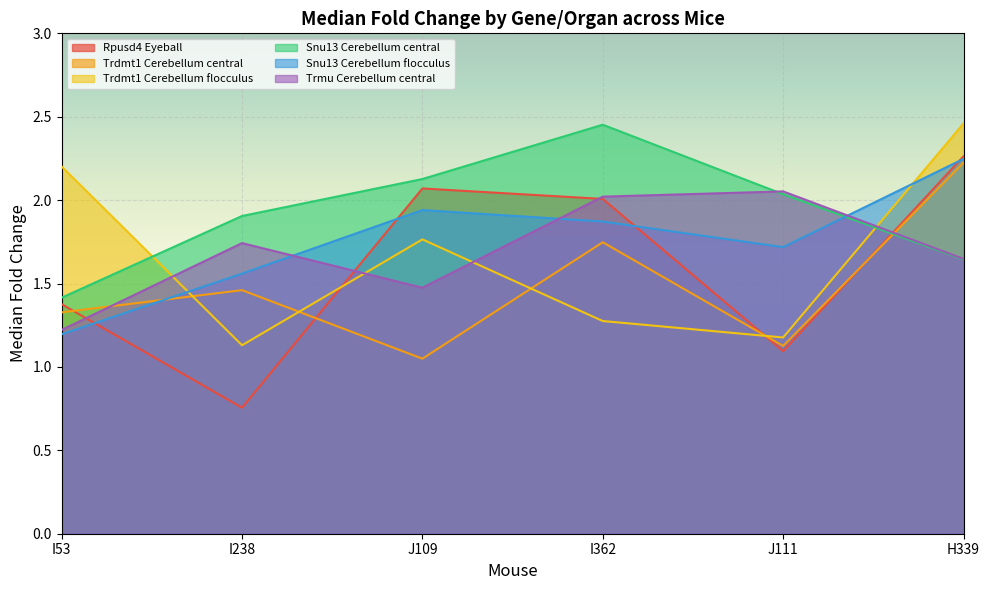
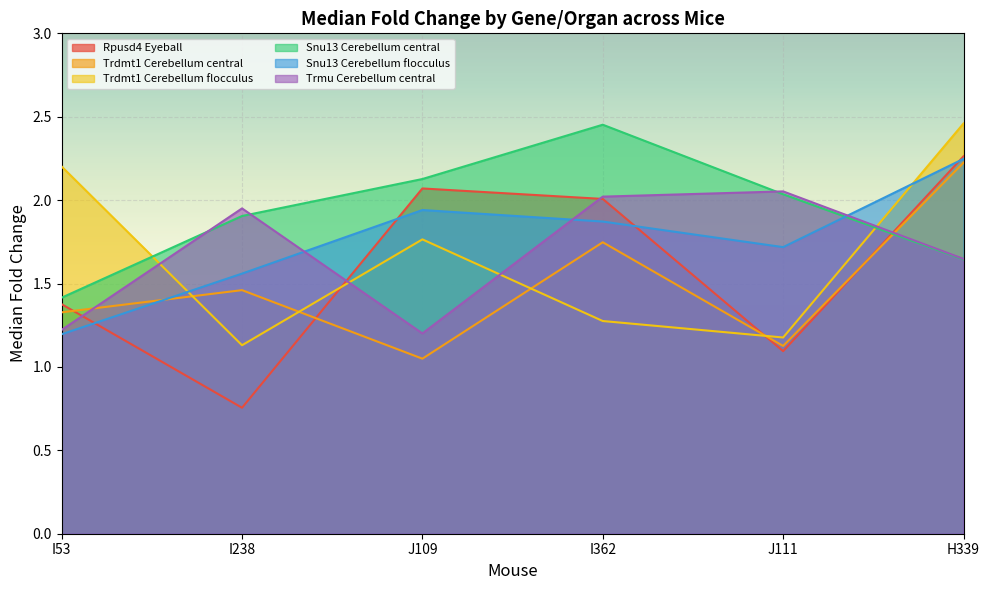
Trmu Cerebellum central, I238: 1.74 -> 1.95
Trmu Cerebellum central, J109: 1.47 -> 1.20
